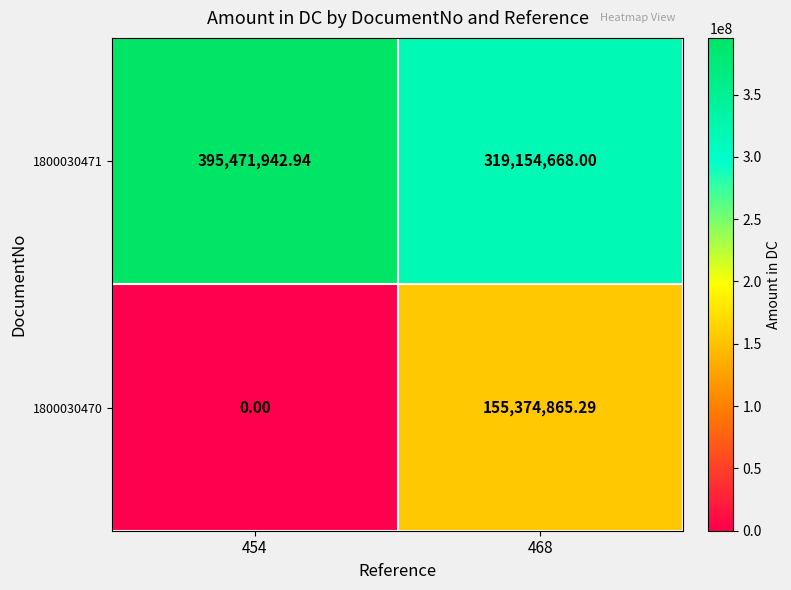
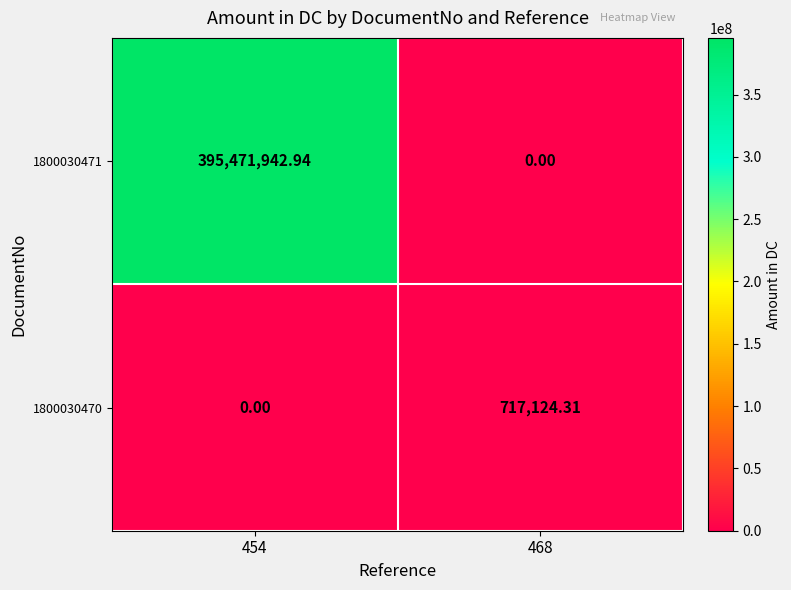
1800030471, 468: 319,154,668.00 -> 0.00
1800030470, 468: 155,374,865.29 -> 717,124.31
